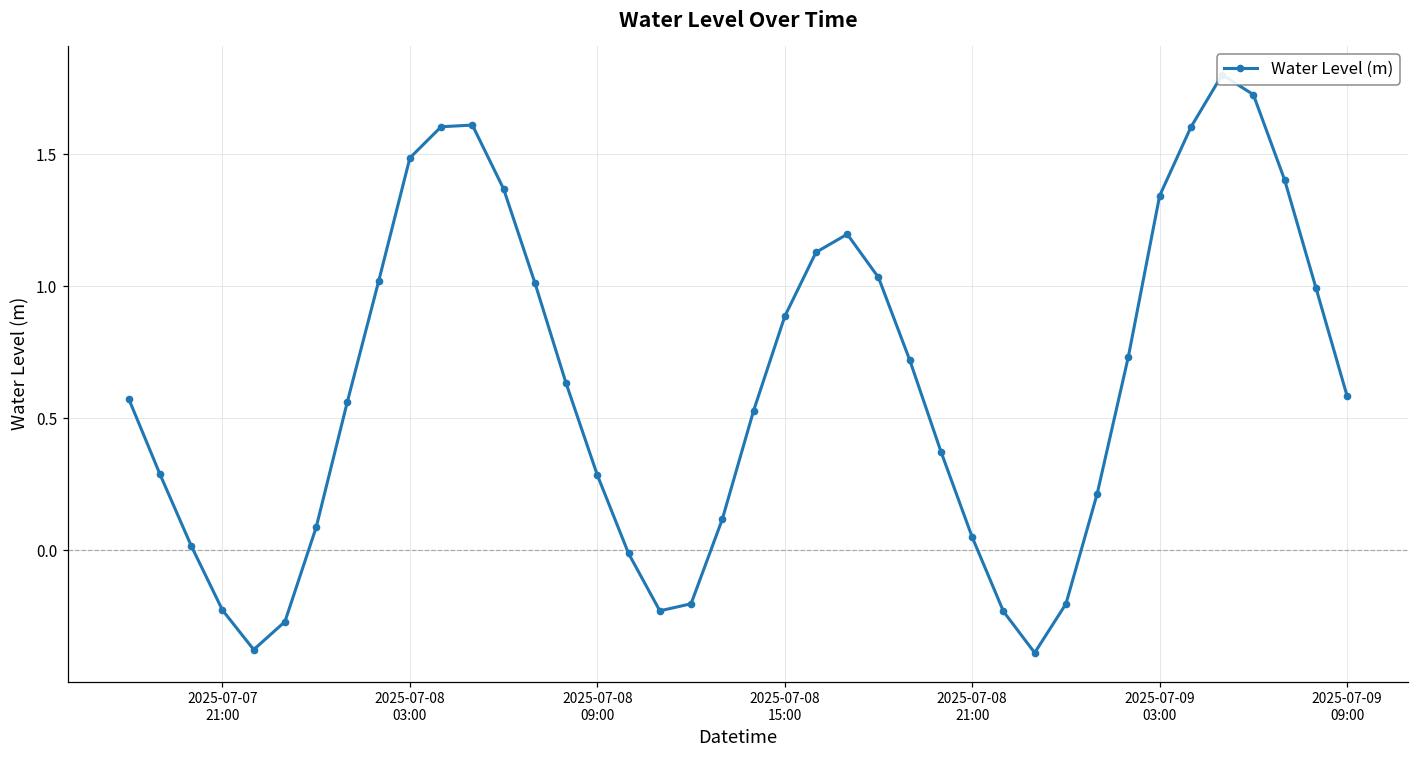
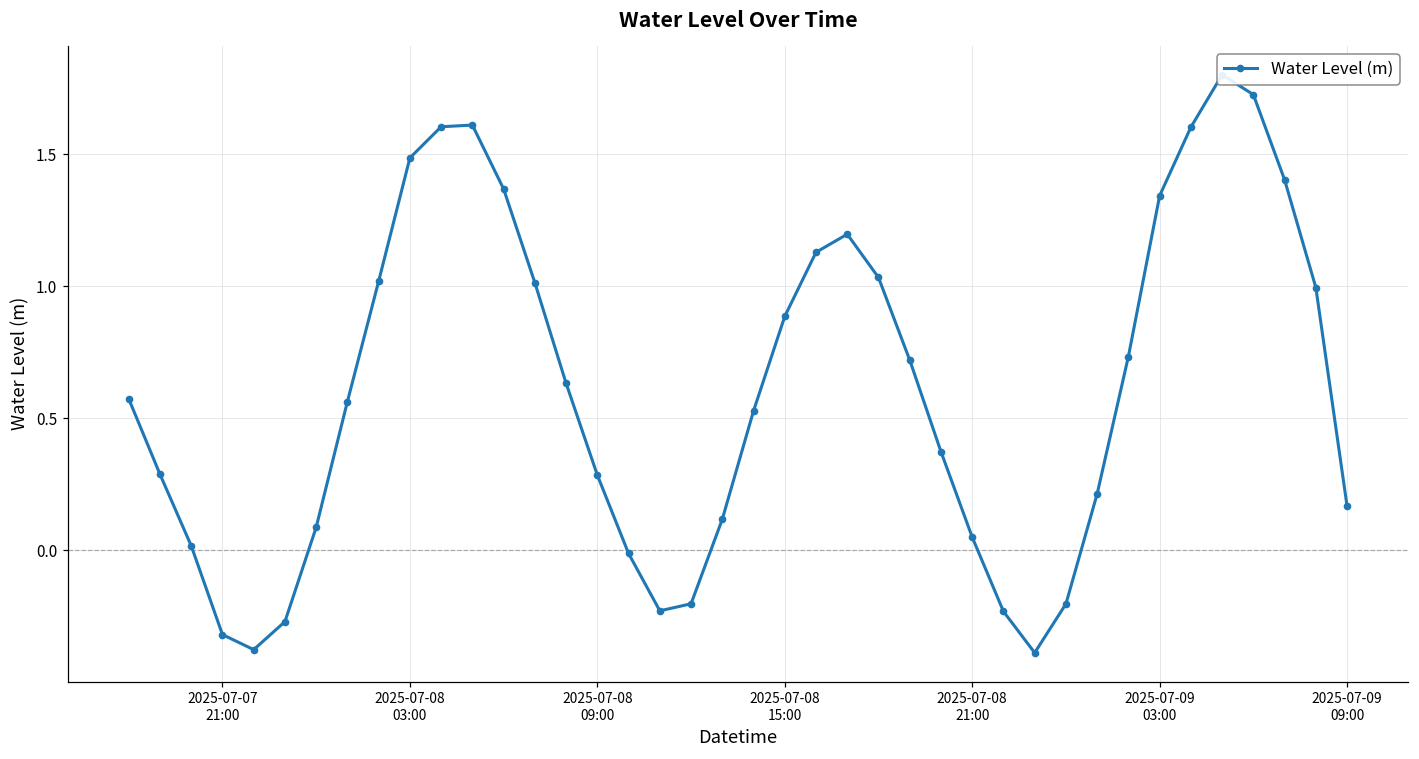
2025-07-07 21:00: -0.23 -> -0.32
2025-07-09 09:00: 0.59 -> 0.17
